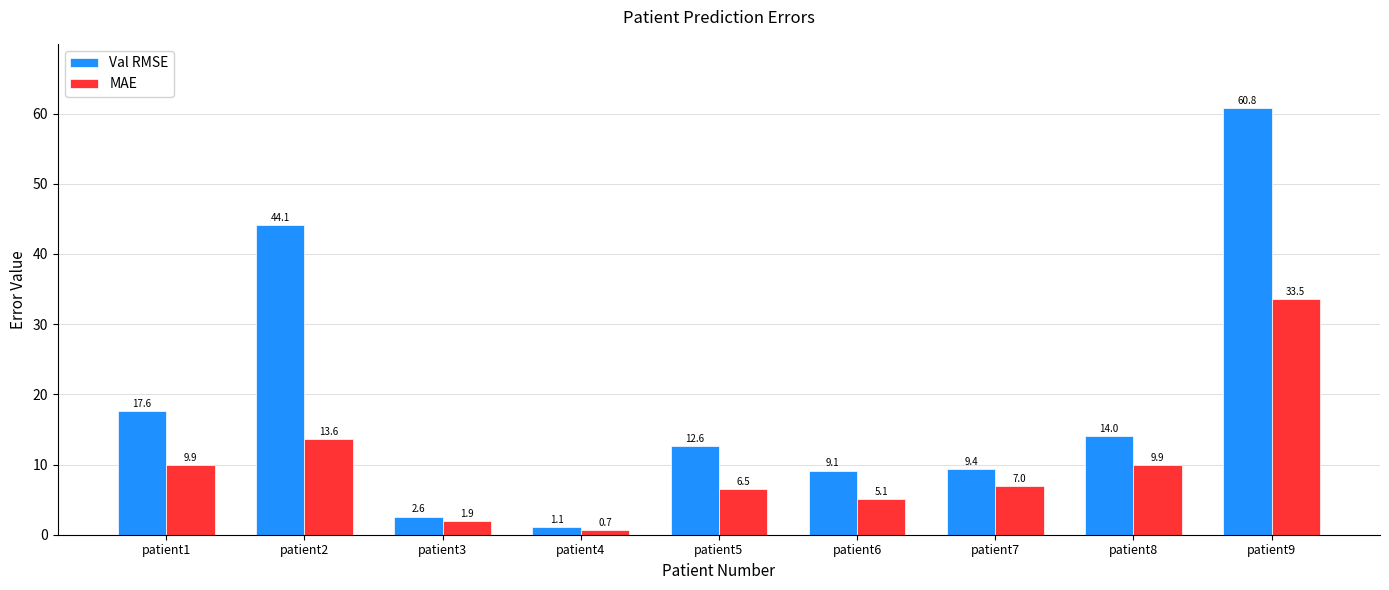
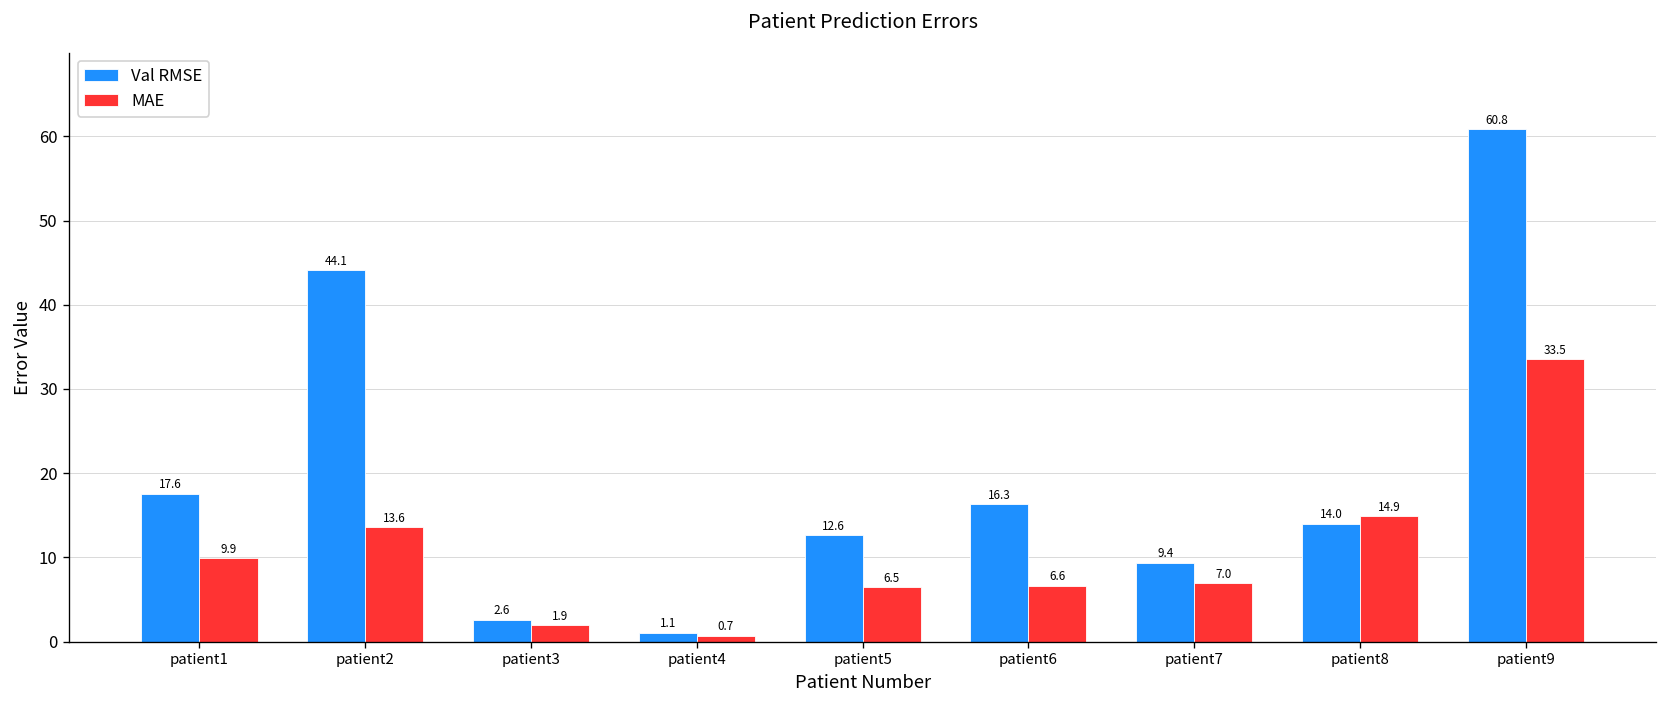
Val RMSE, patient6: 9.1 -> 16.3
MAE, patient6: 5.1 -> 6.6
MAE, patient8: 9.9 -> 14.9
